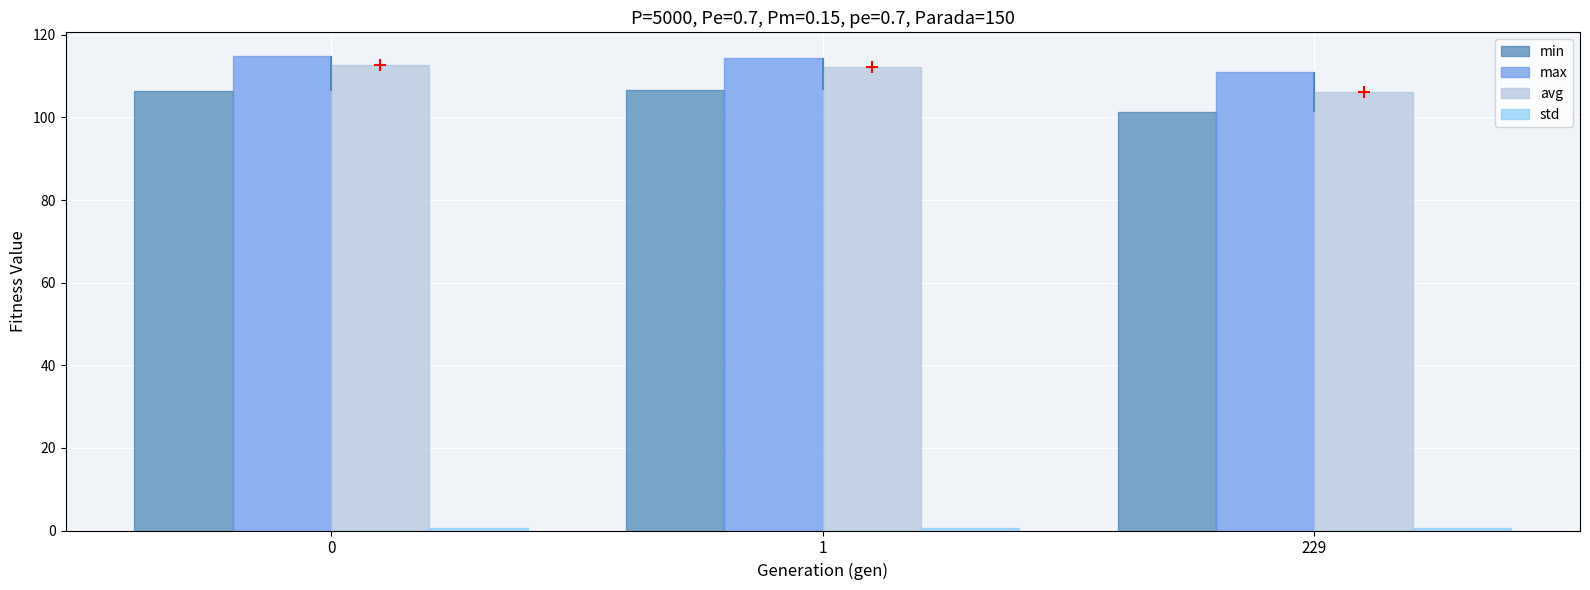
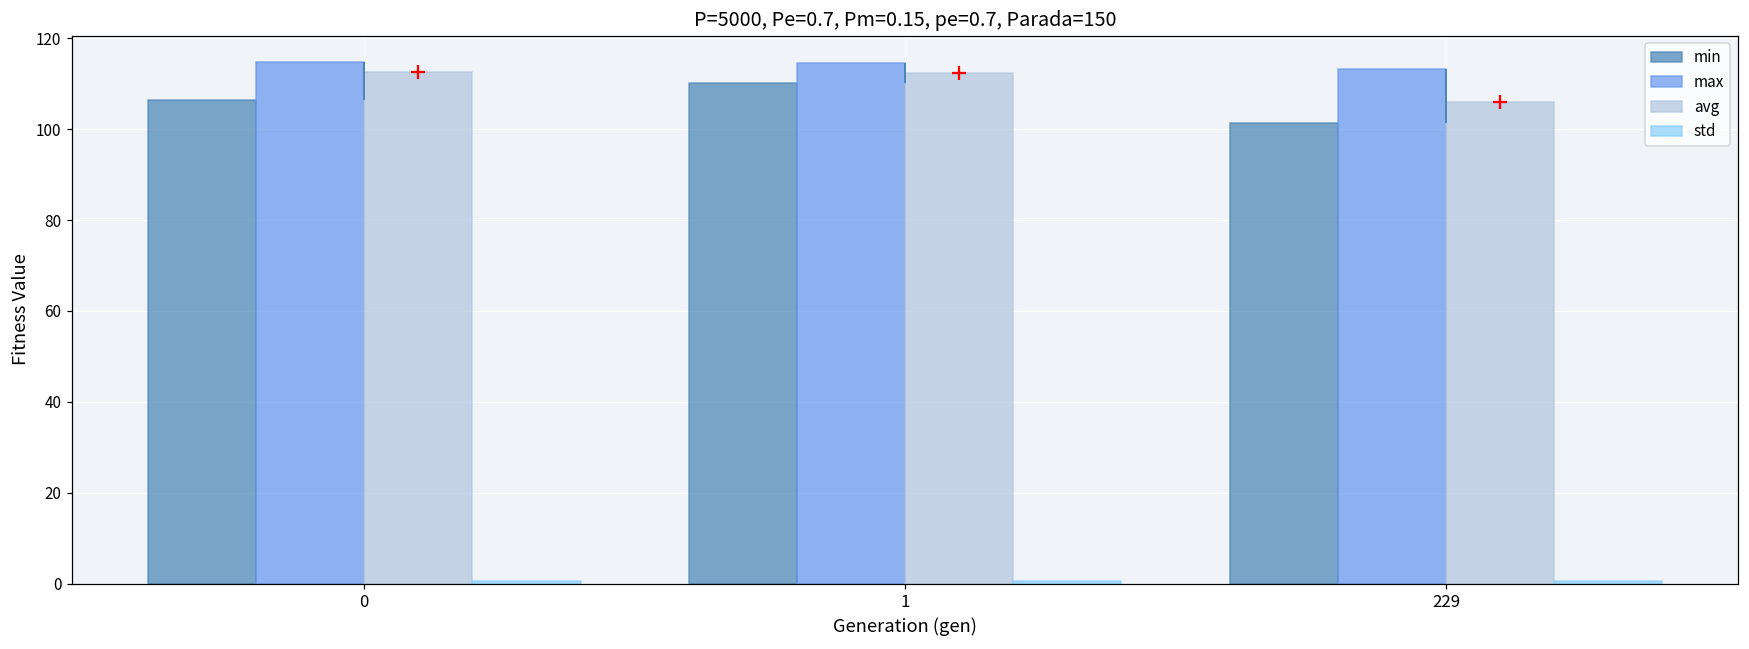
min, 1: 107 -> 110
max, 229: 111 -> 113
